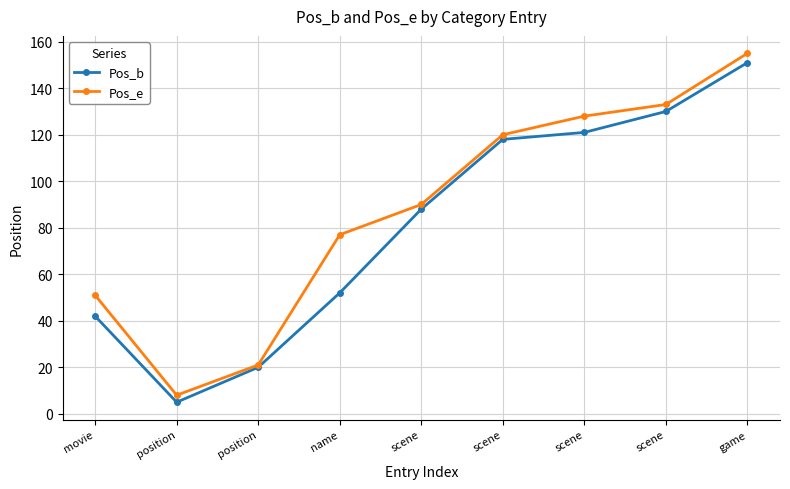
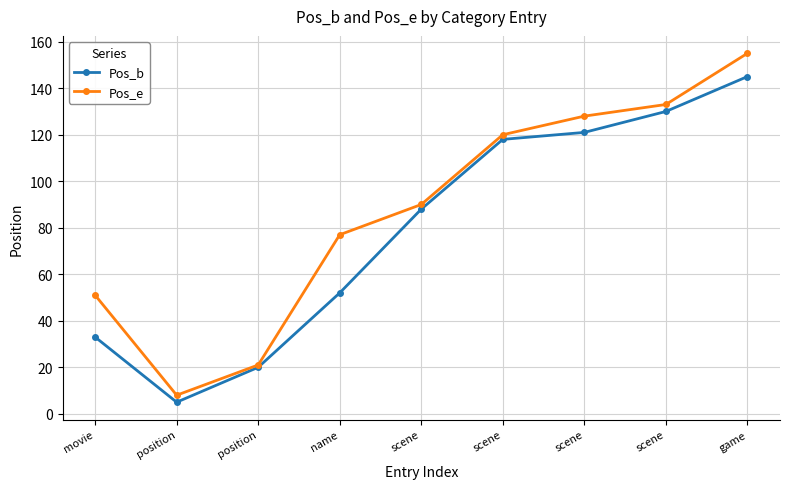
Pos_b, movie: 42 -> 33
Pos_b, game: 151 -> 145
